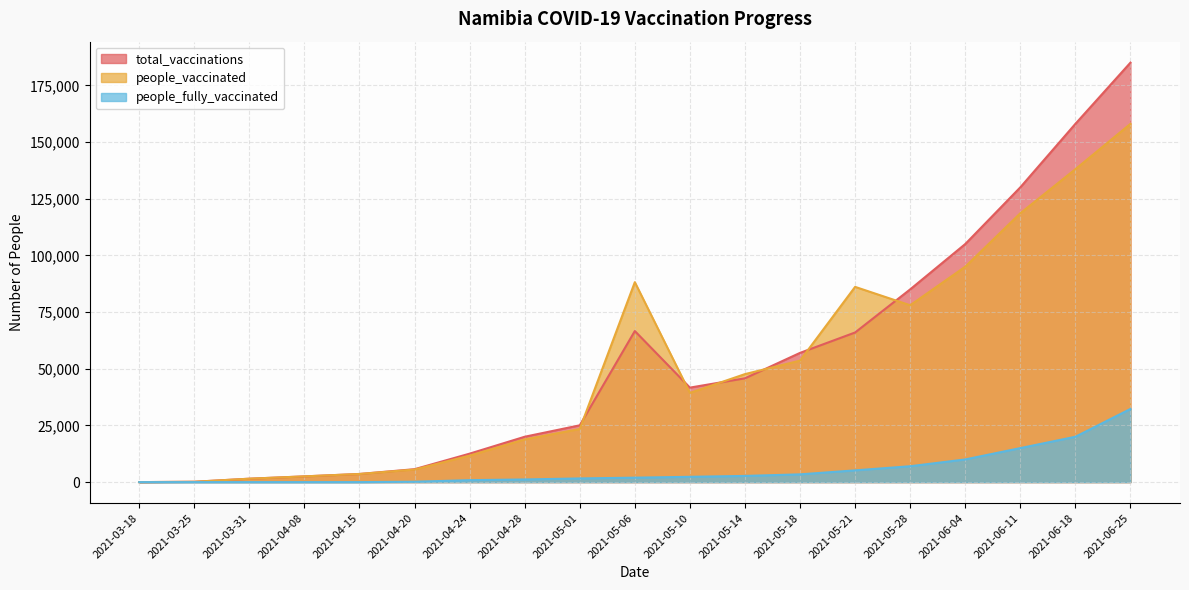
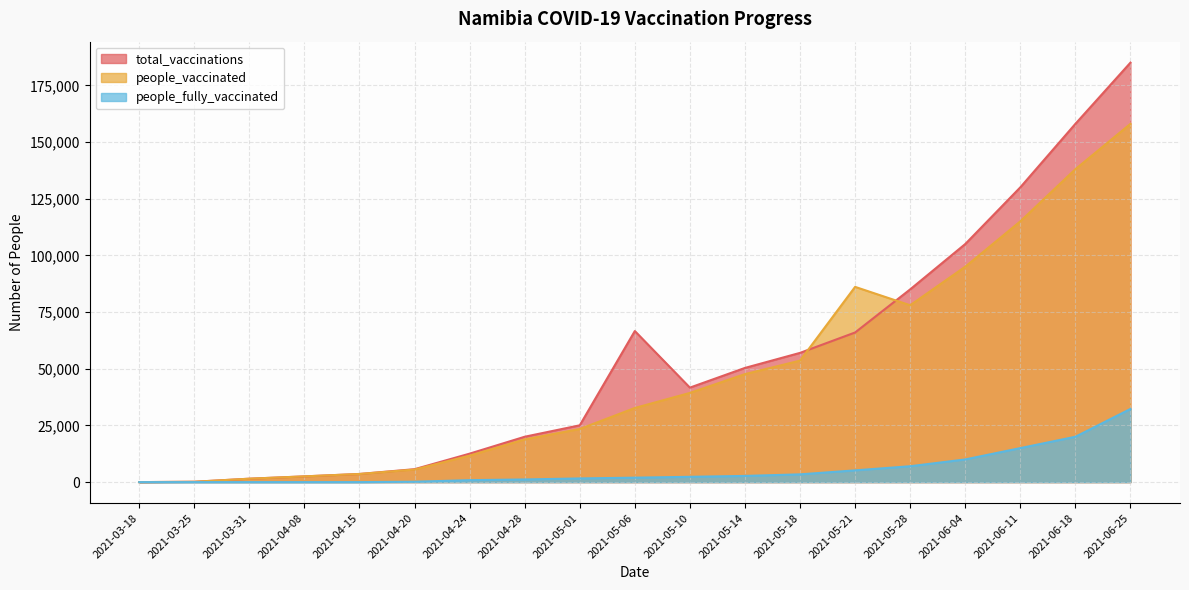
people_vaccinated, 2021-05-06: 88,000 -> 33,000
total_vaccinations, 2021-05-14: 46,000 -> 50,000
people_vaccinated, 2021-06-11: 119,000 -> 115,000
